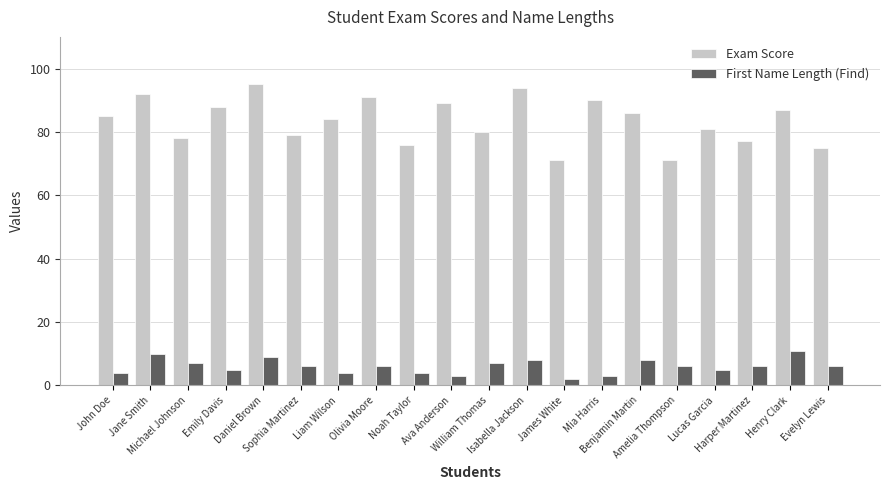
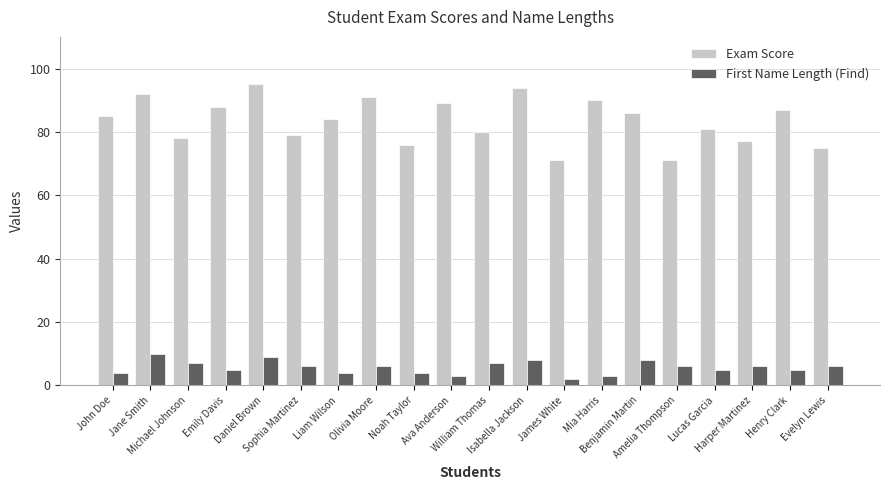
First Name Length (Find), Henry Clark: 11 -> 5
